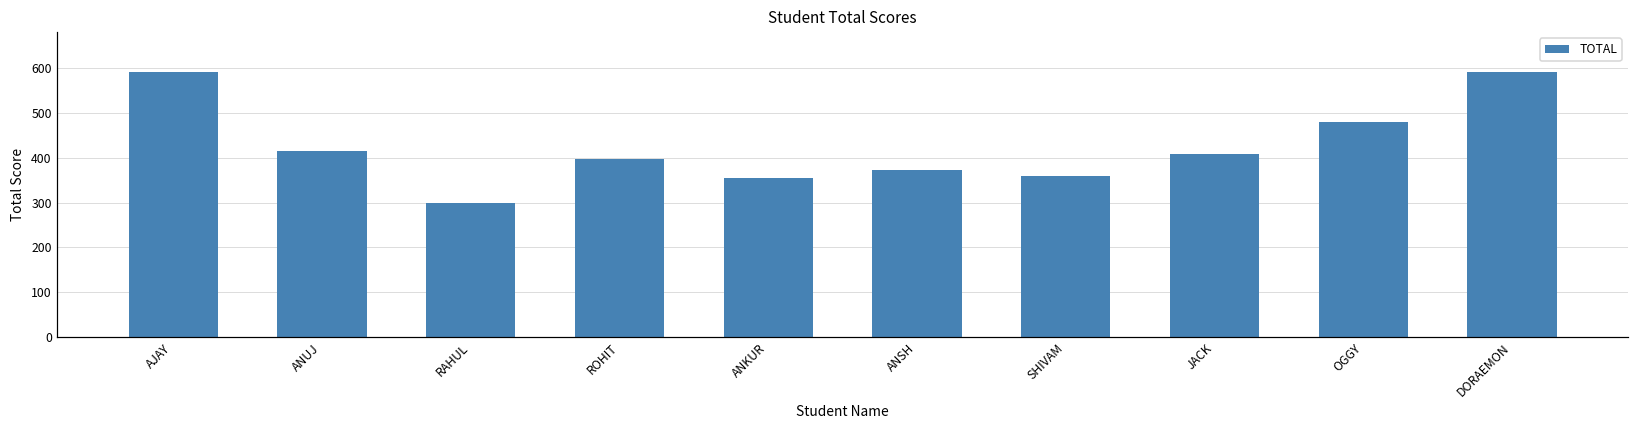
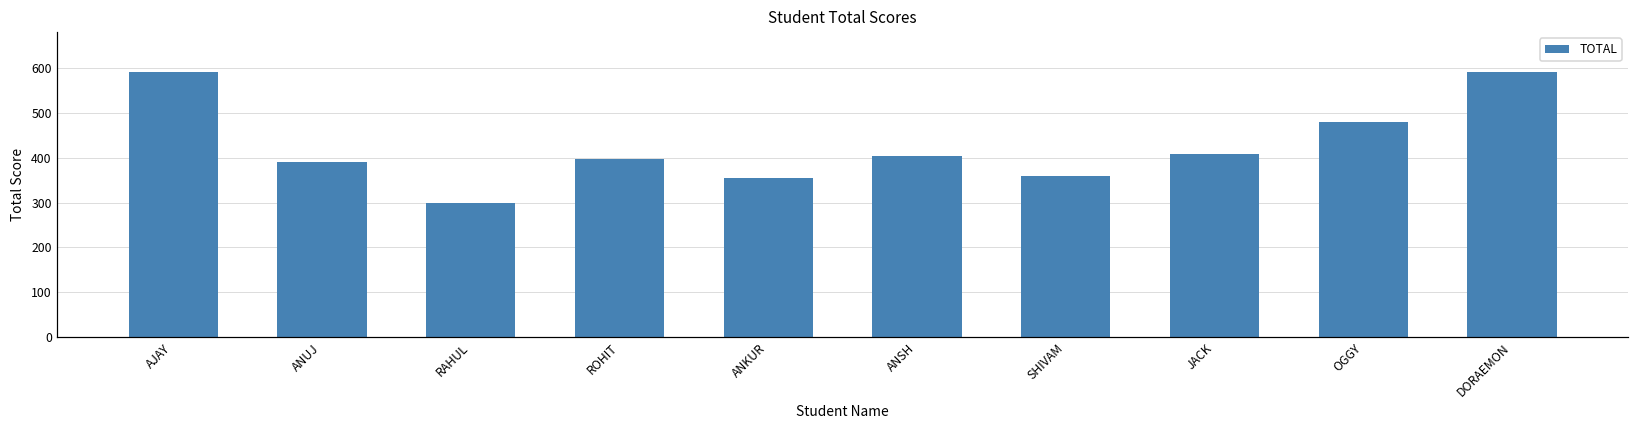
ANUJ: 420 -> 390
ANSH: 370 -> 410
